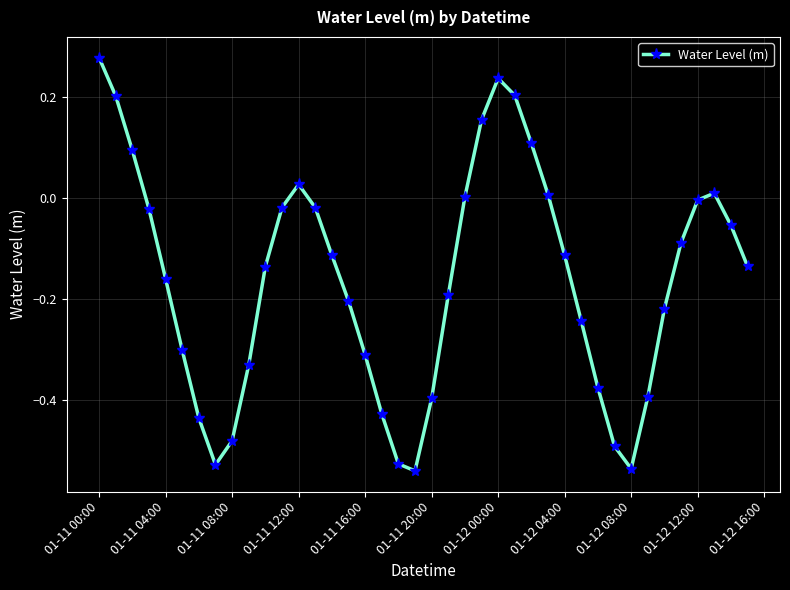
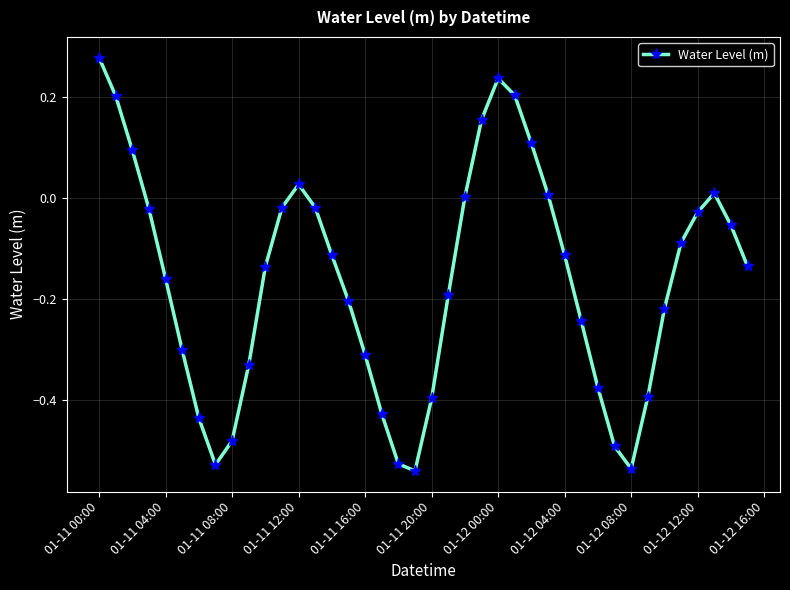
01-12 12:00: 0.00 -> -0.03
